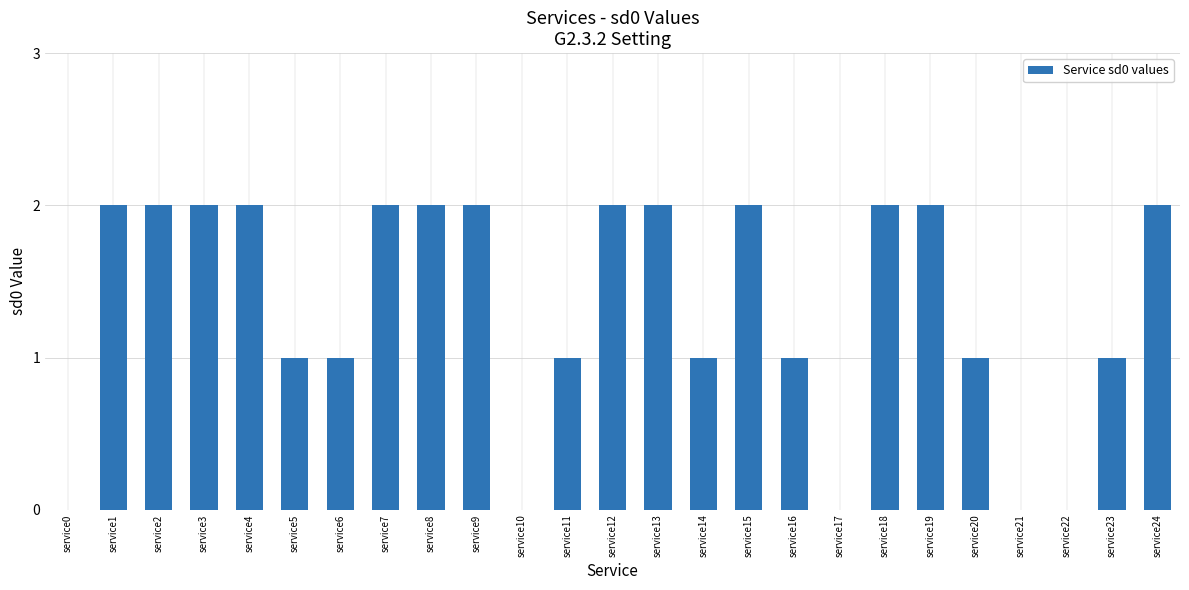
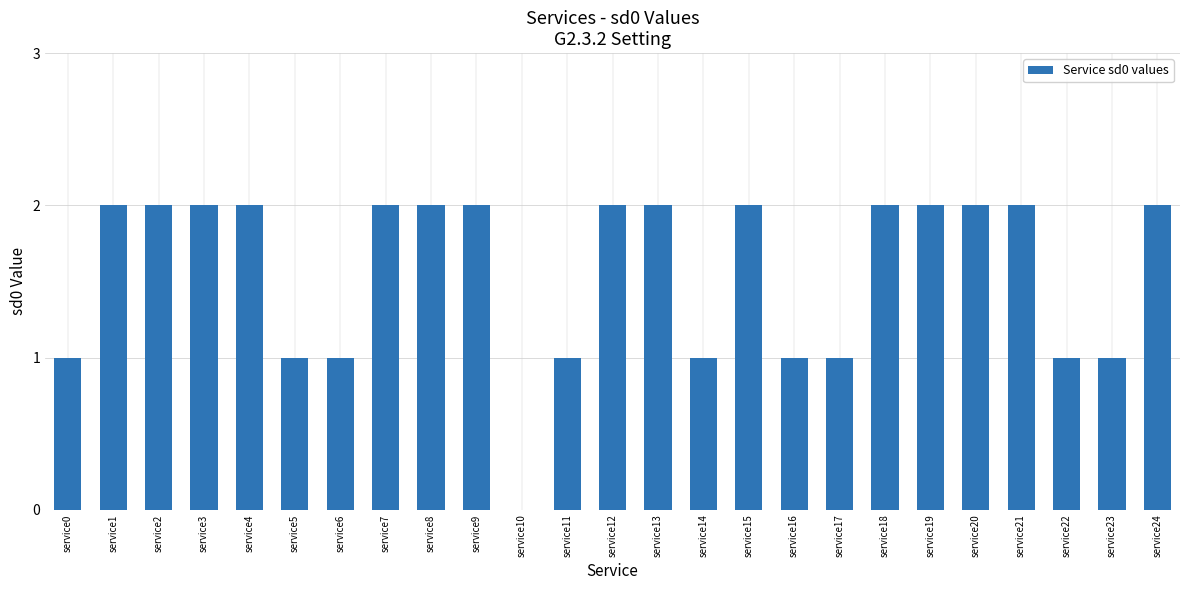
service0: 0 -> 1
service17: 0 -> 1
service20: 1 -> 2
service21: 0 -> 2
service22: 0 -> 1
